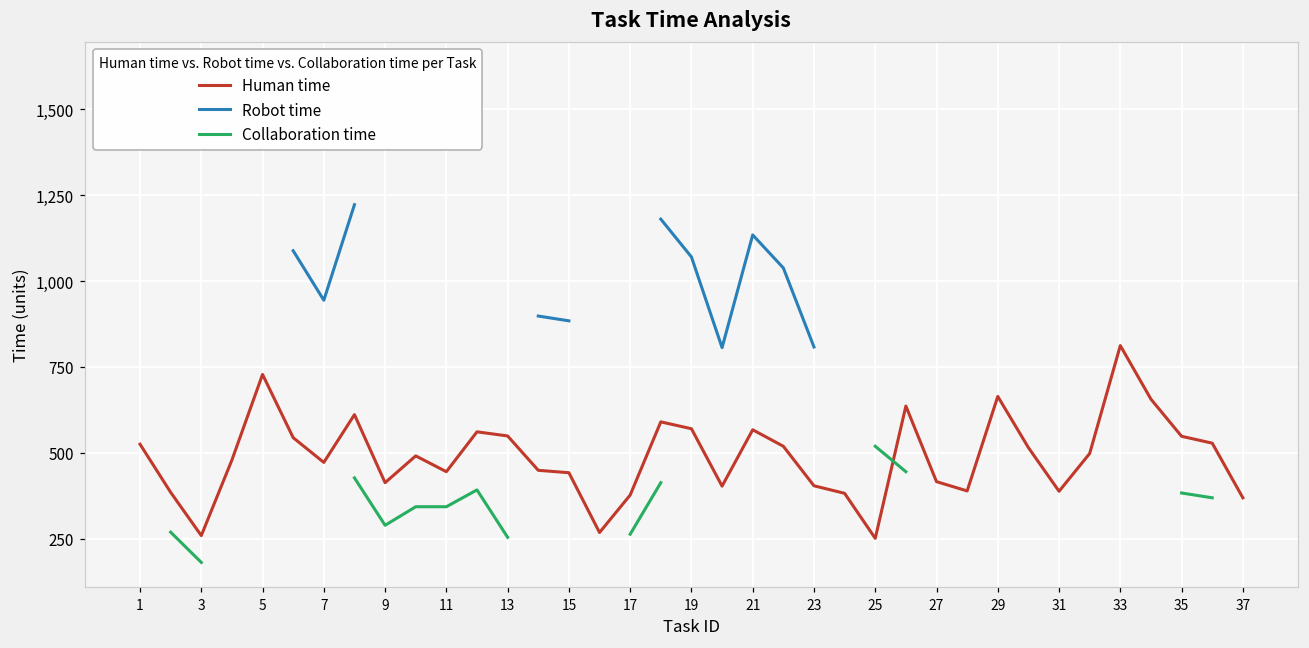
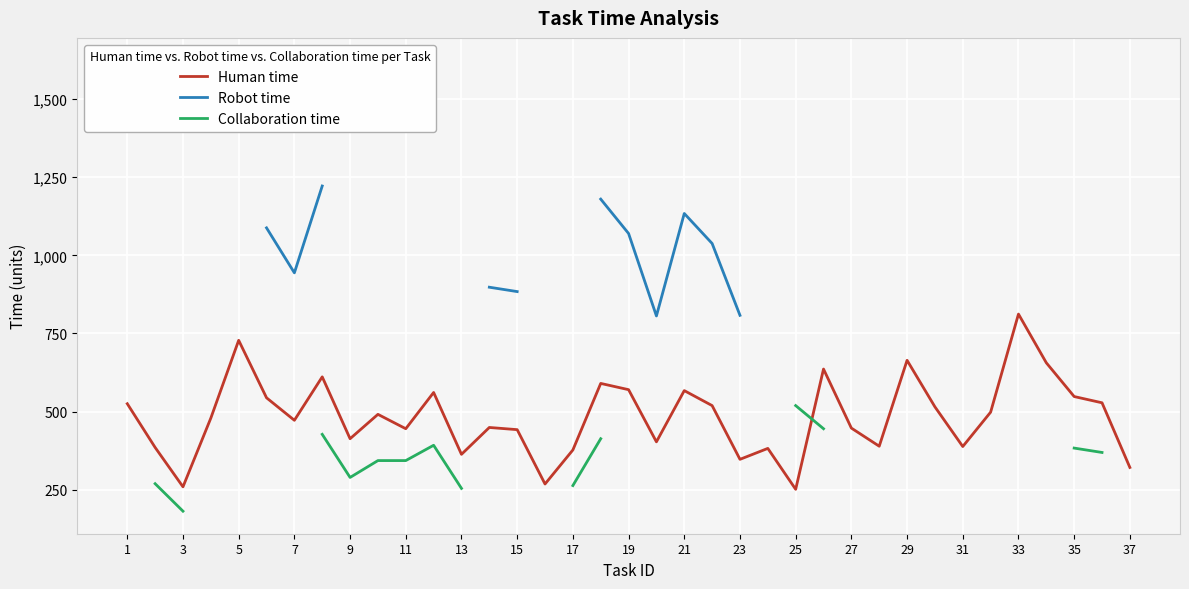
Human time, 13: 550 -> 360
Human time, 23: 400 -> 350
Human time, 27: 420 -> 450
Human time, 37: 370 -> 320
